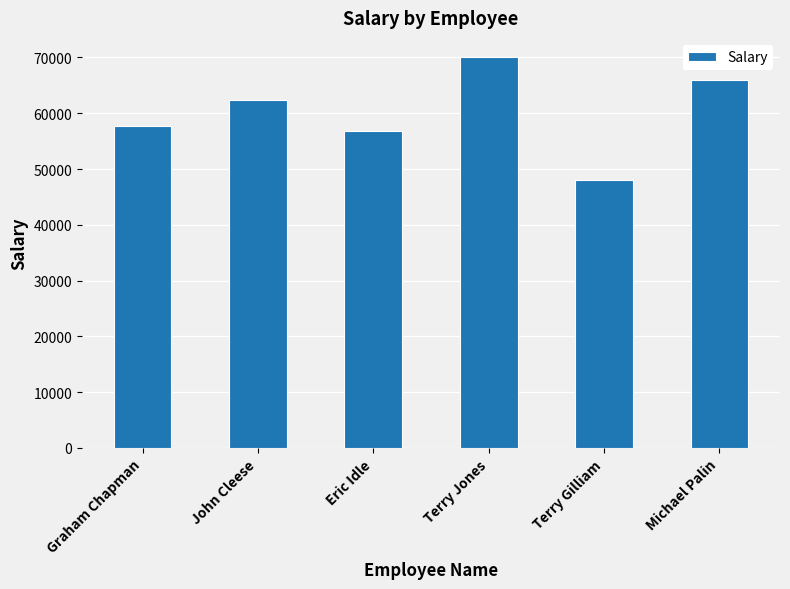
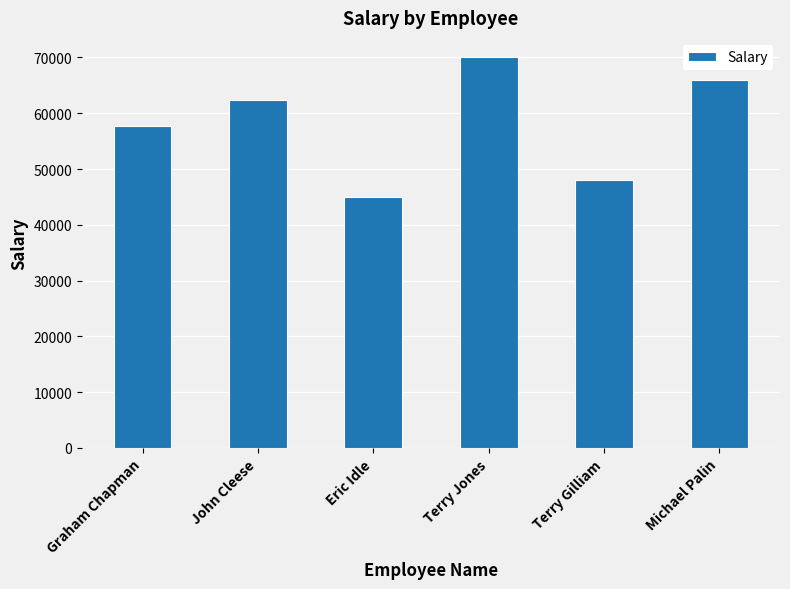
Eric Idle: 57000 -> 45000
